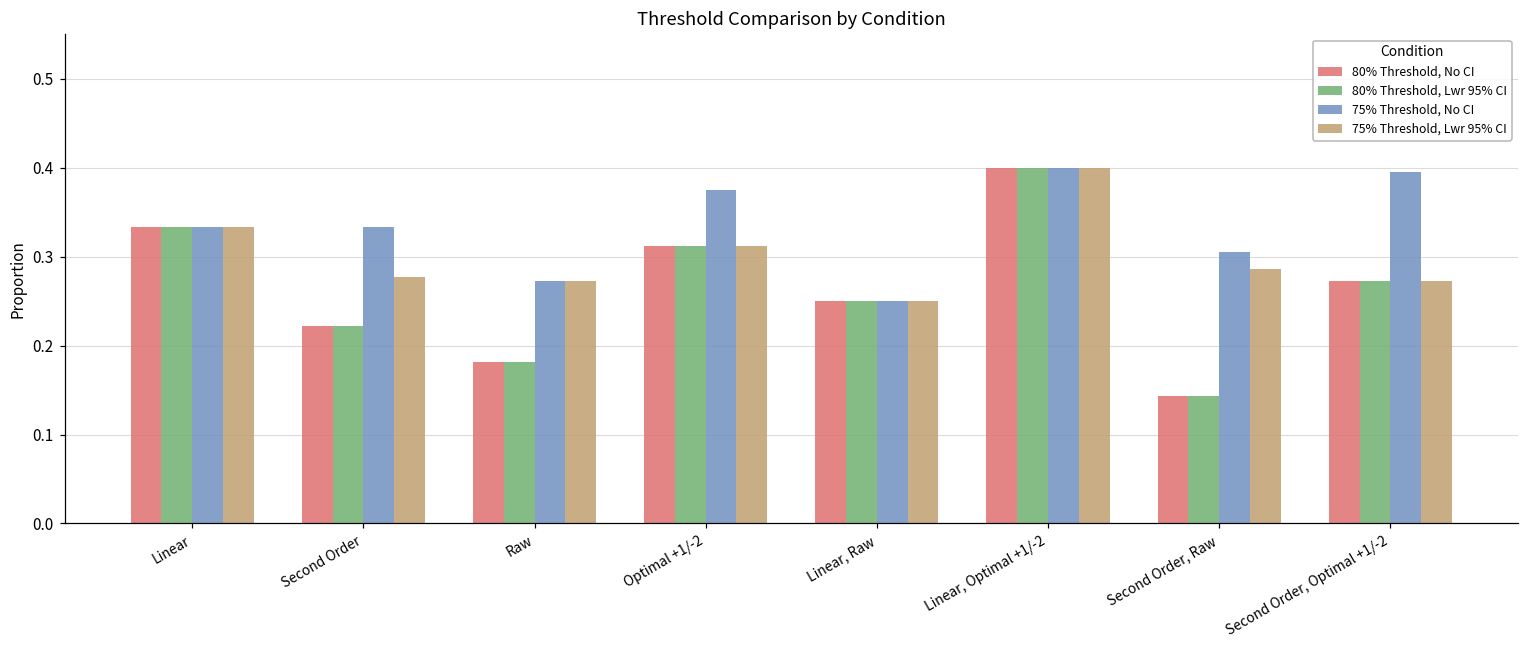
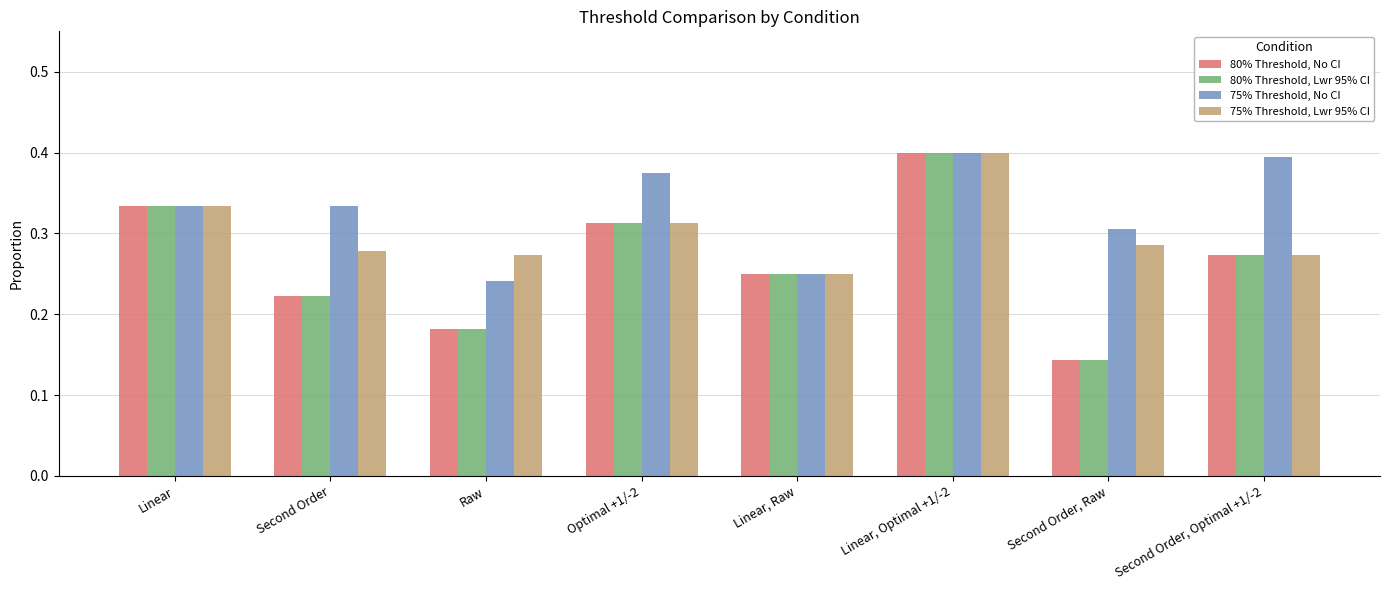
75% Threshold, No CI, Raw: 0.27 -> 0.24
